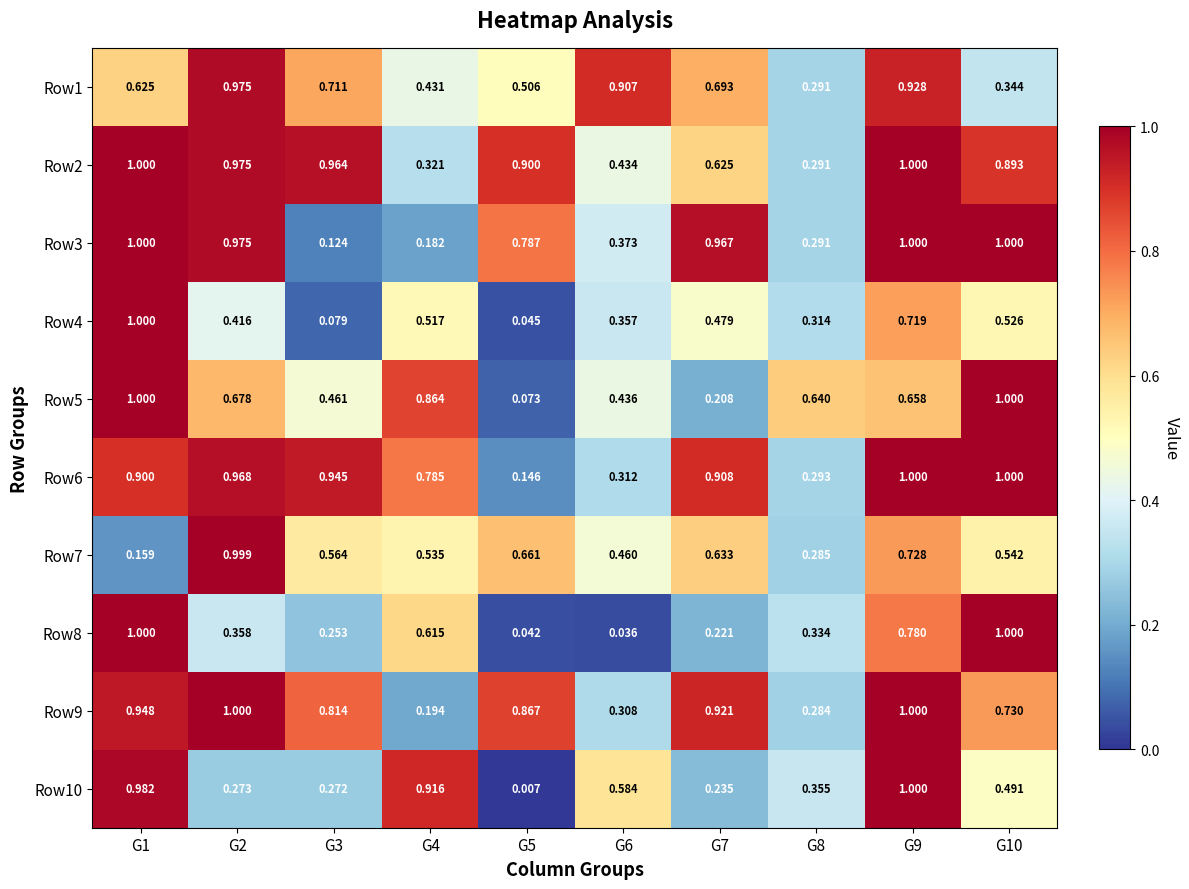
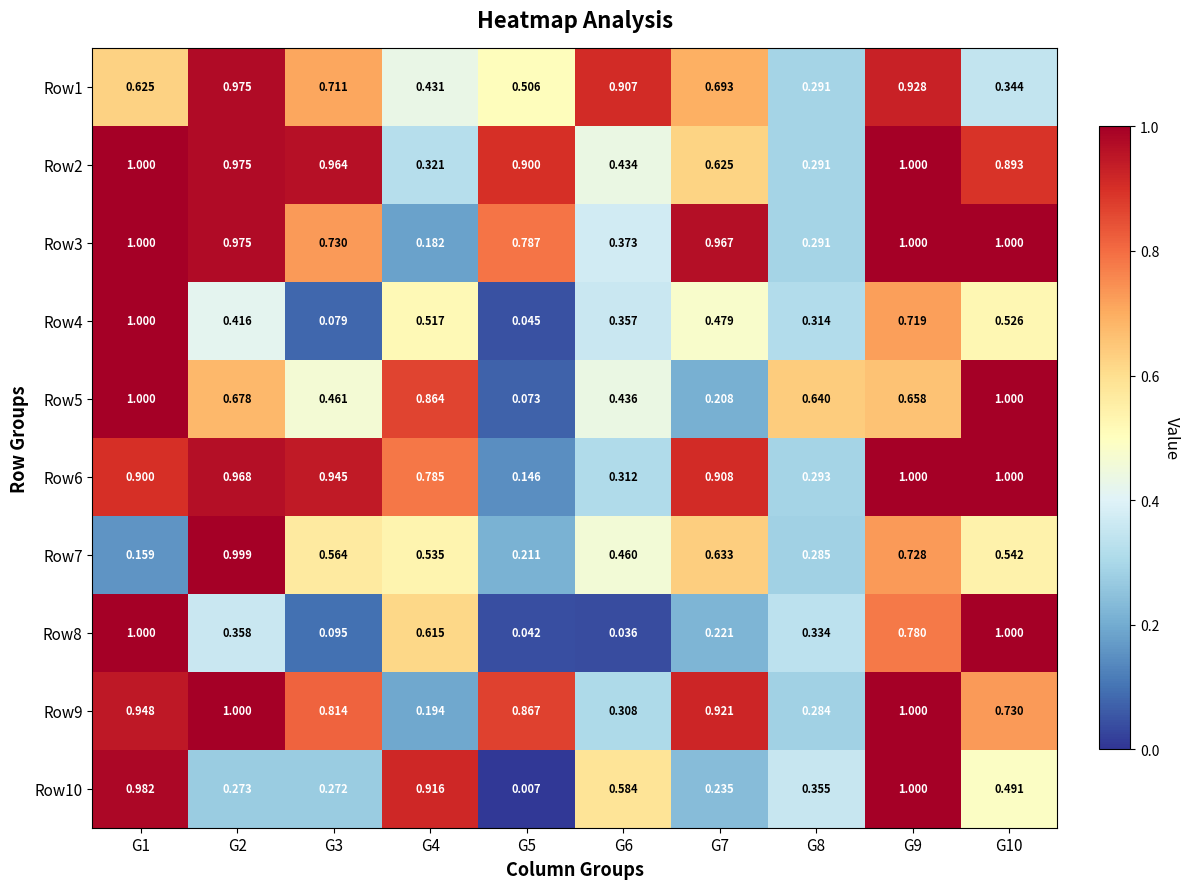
Row3, G3: 0.124 -> 0.730
Row7, G5: 0.661 -> 0.211
Row8, G3: 0.253 -> 0.095
